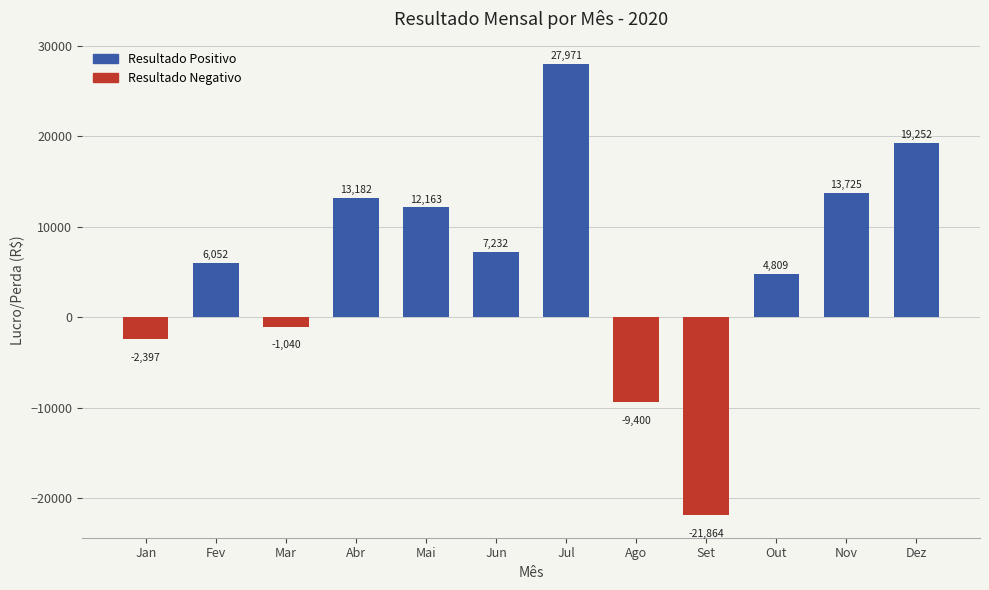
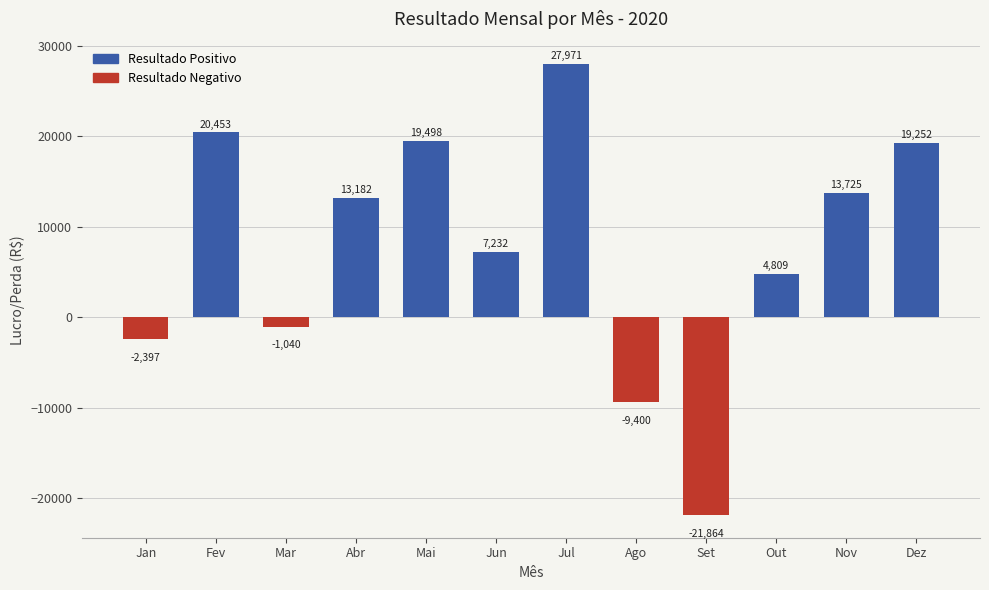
Fev: 6,052 -> 20,453
Mai: 12,163 -> 19,498
